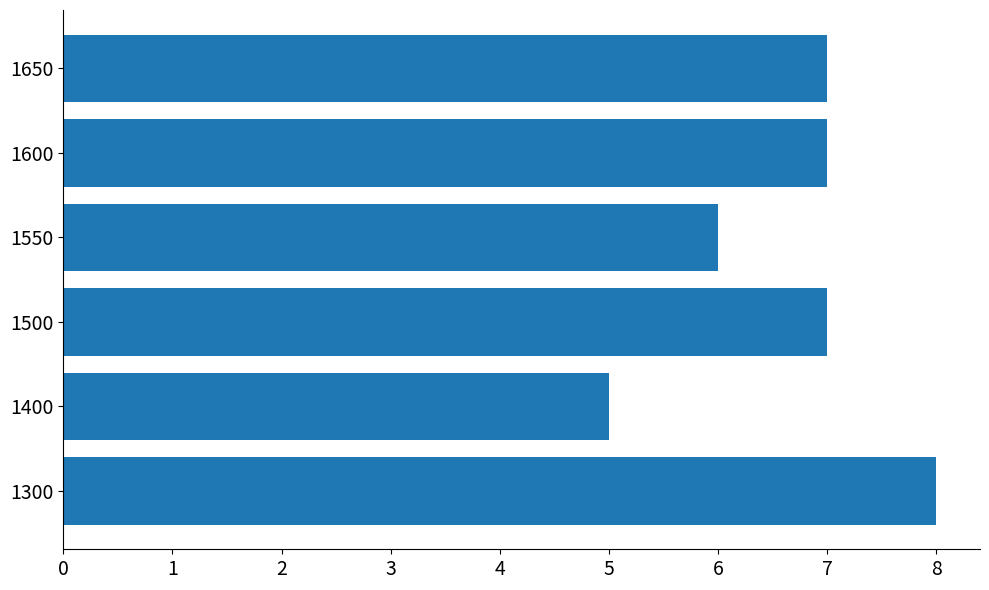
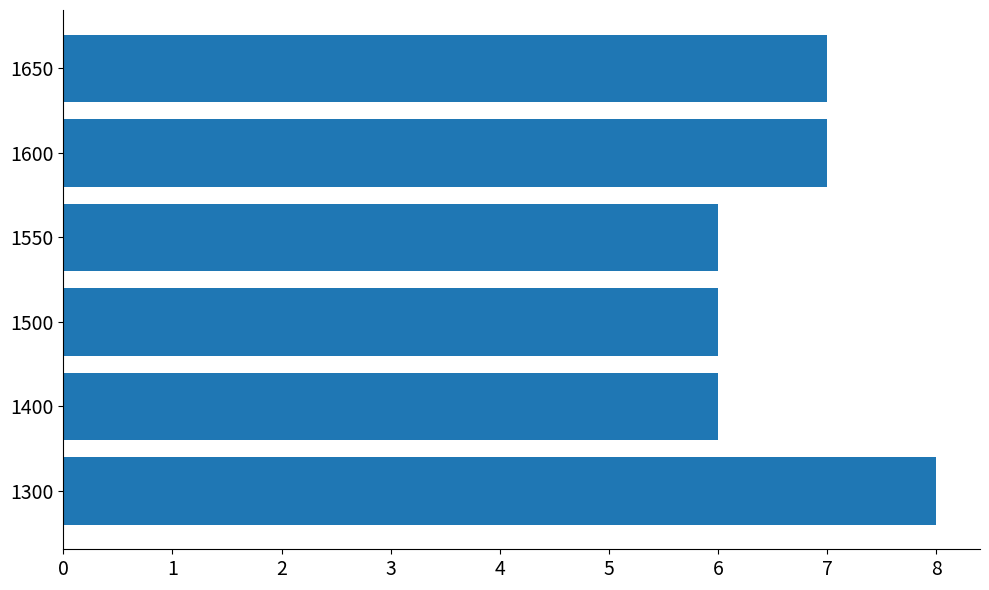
1500: 7 -> 6
1400: 5 -> 6
